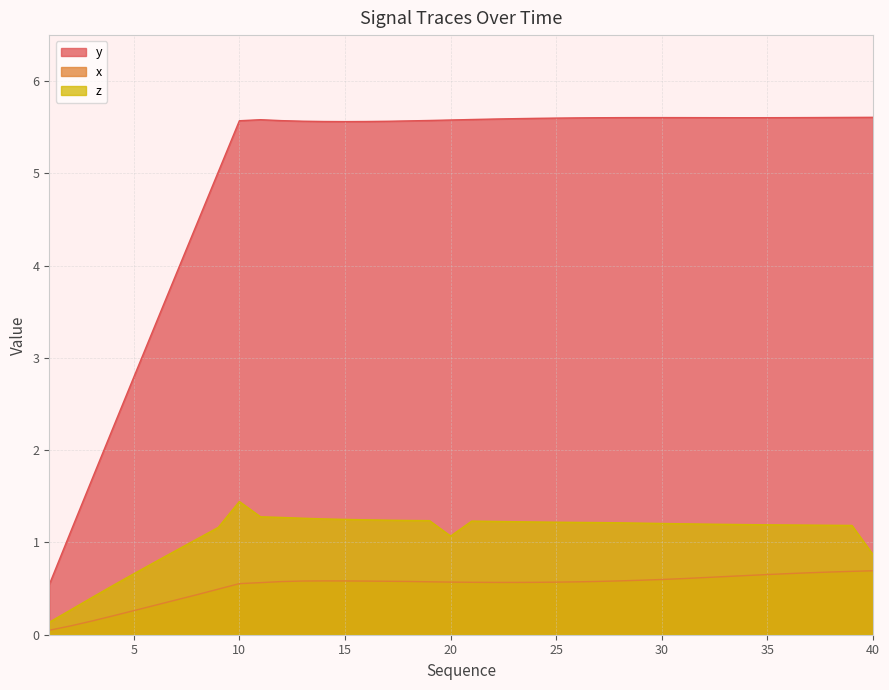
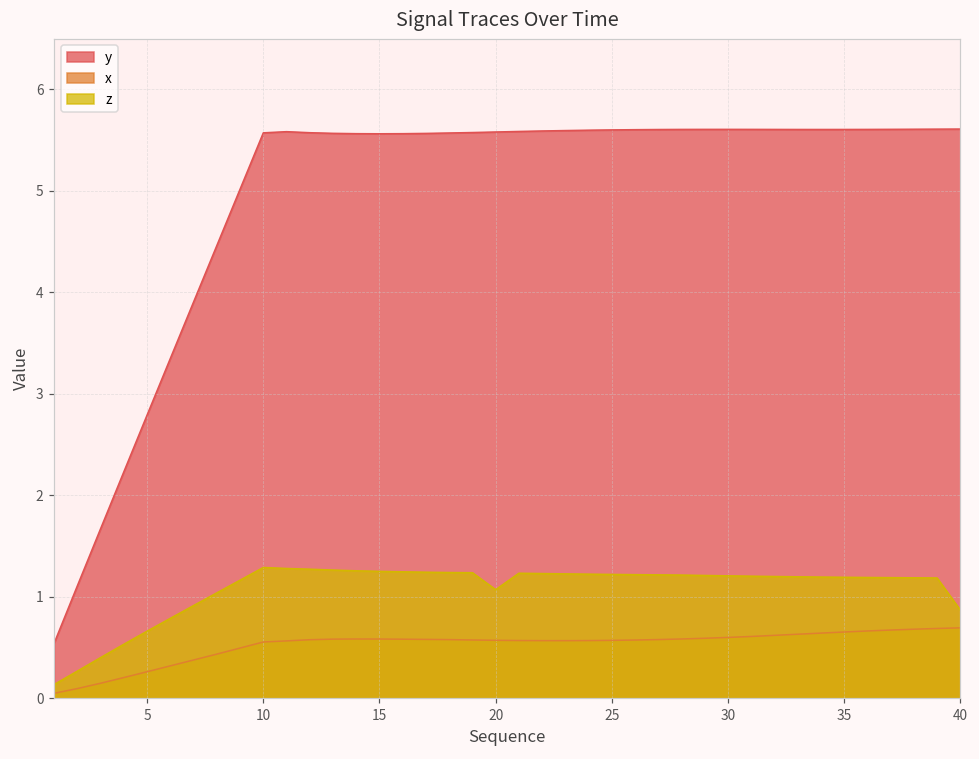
z, 10: 1.4 -> 1.3
